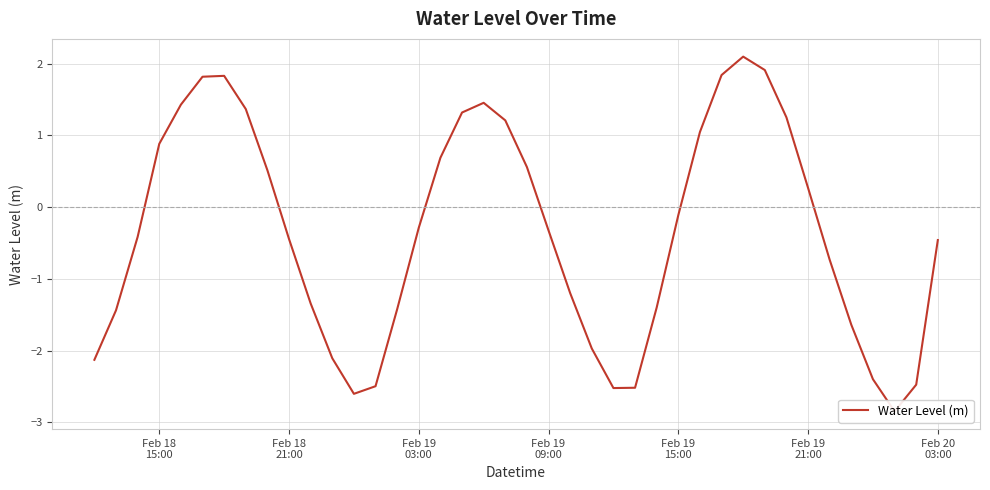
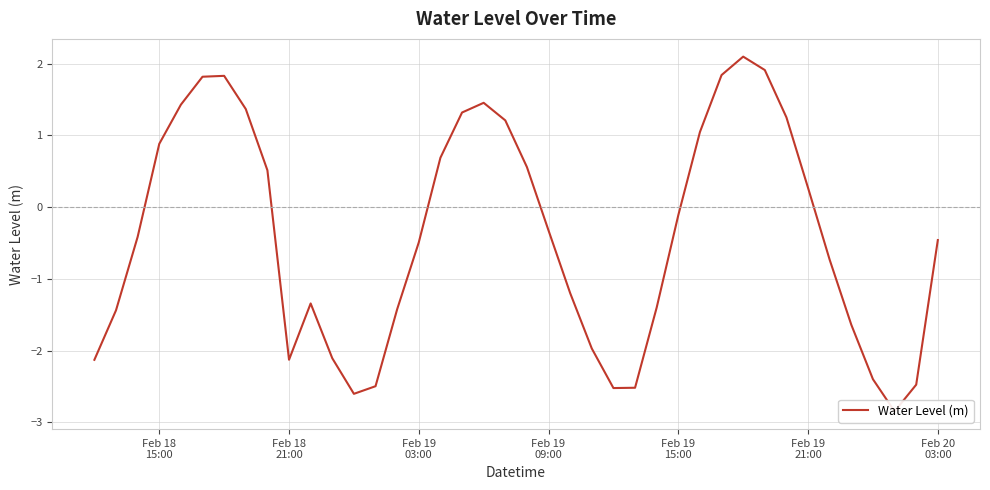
Feb 18 21:00: -0.4 -> -2.1
Feb 19 03:00: -0.3 -> -0.5
